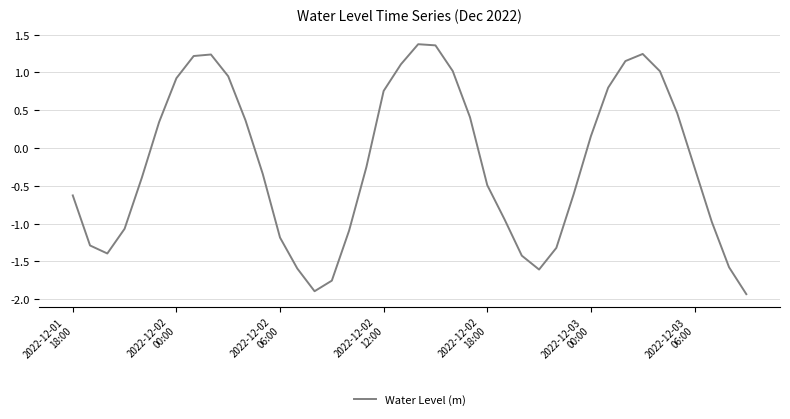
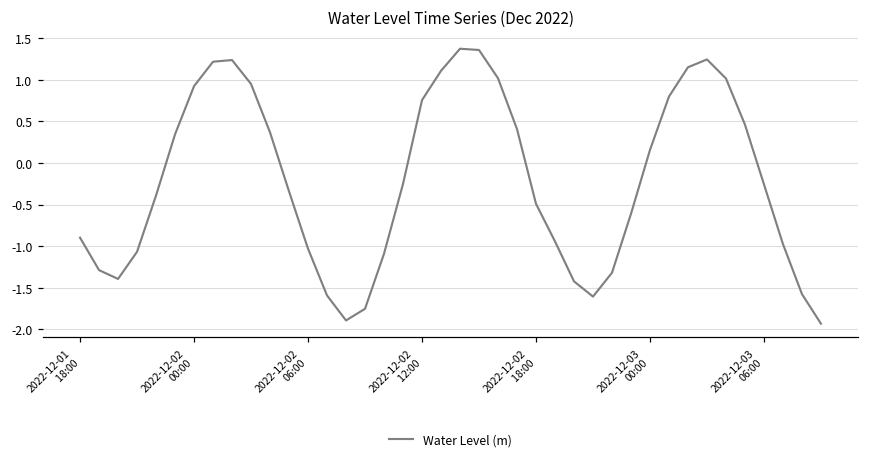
2022-12-01 18:00: -0.6 -> -0.9
2022-12-02 06:00: -1.2 -> -1.0
